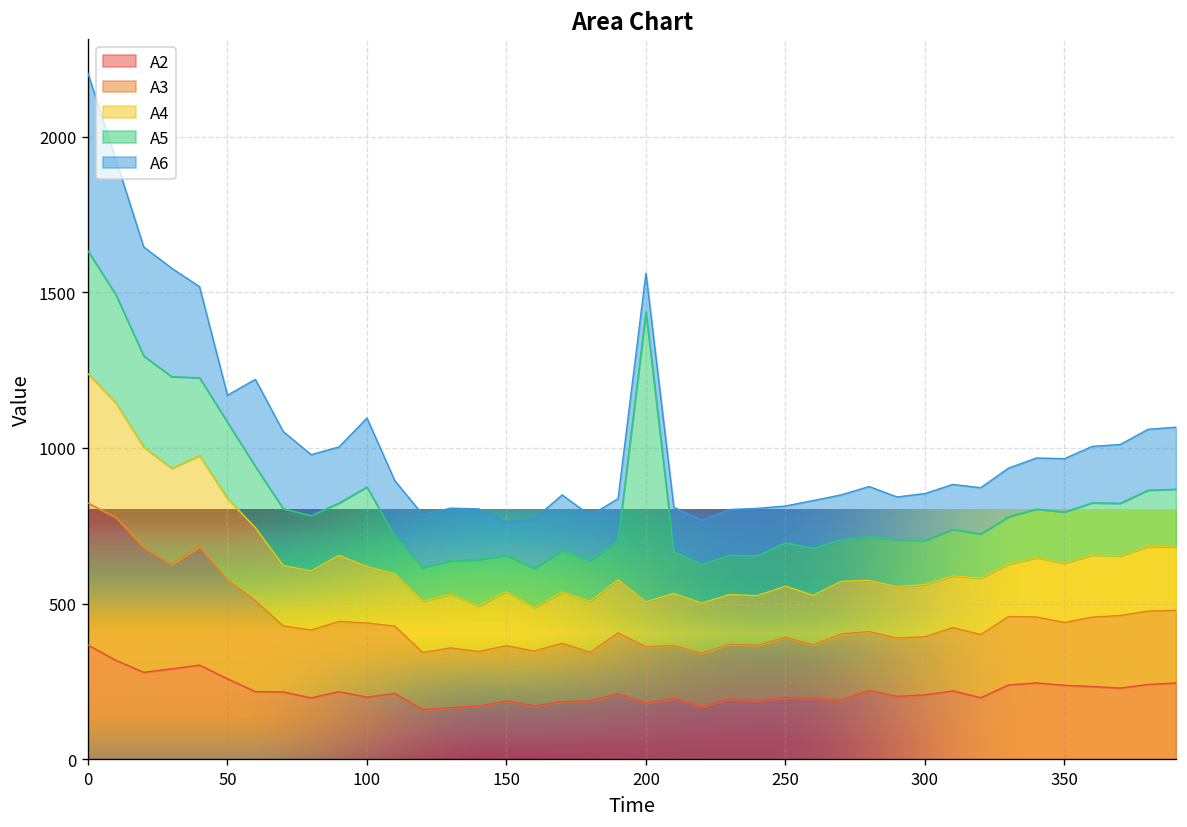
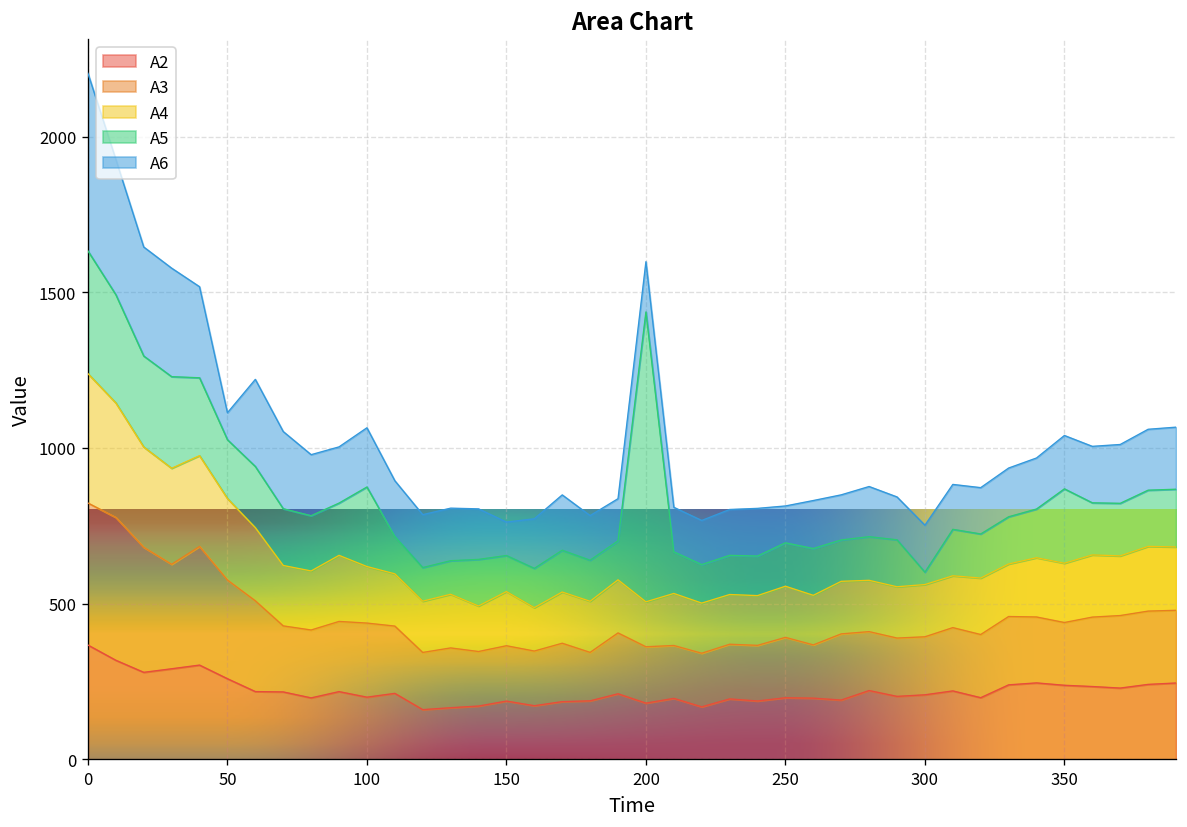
A5, 50: 250 -> 190
A6, 100: 220 -> 190
A6, 200: 120 -> 160
A5, 300: 140 -> 40
A5, 350: 160 -> 240
